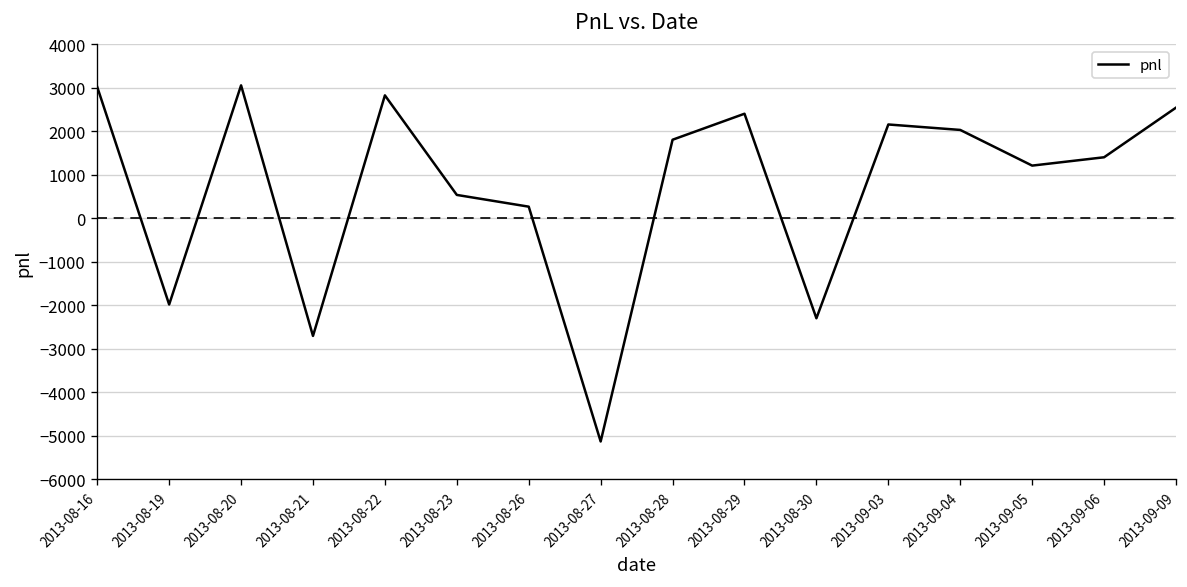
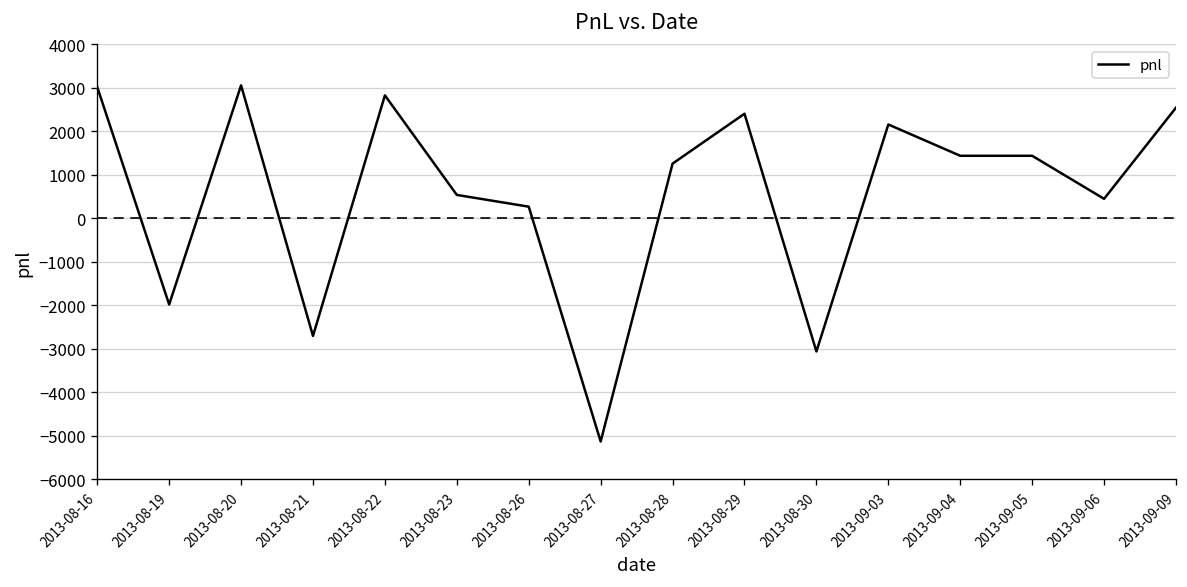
2013-08-28: 1800 -> 1300
2013-08-30: -2300 -> -3100
2013-09-04: 2000 -> 1400
2013-09-05: 1200 -> 1400
2013-09-06: 1400 -> 500
